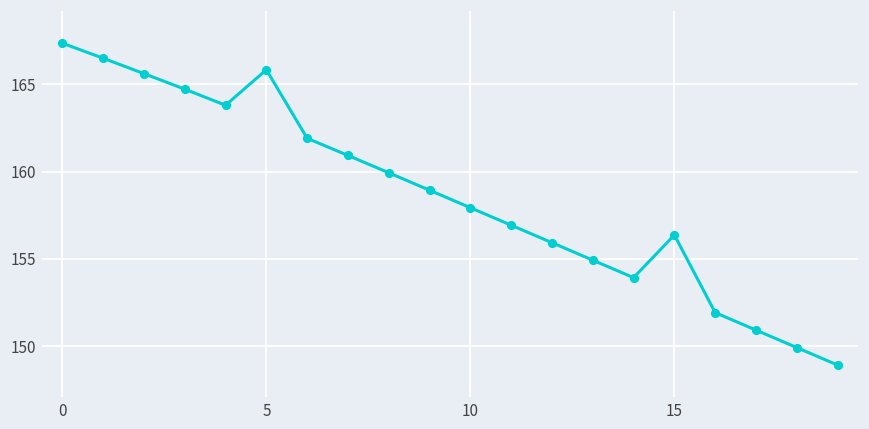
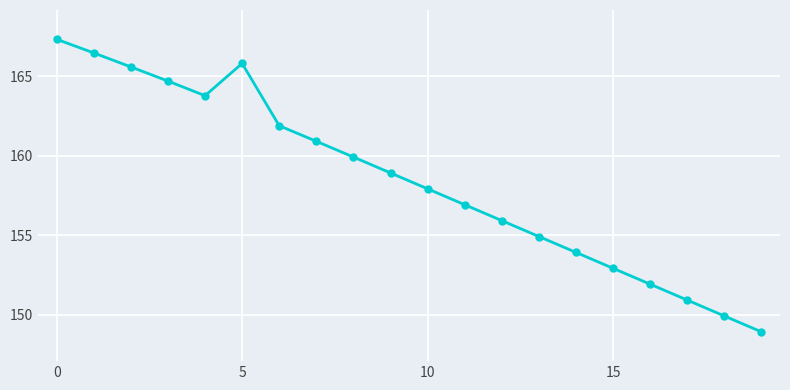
15: 156.4 -> 152.9
